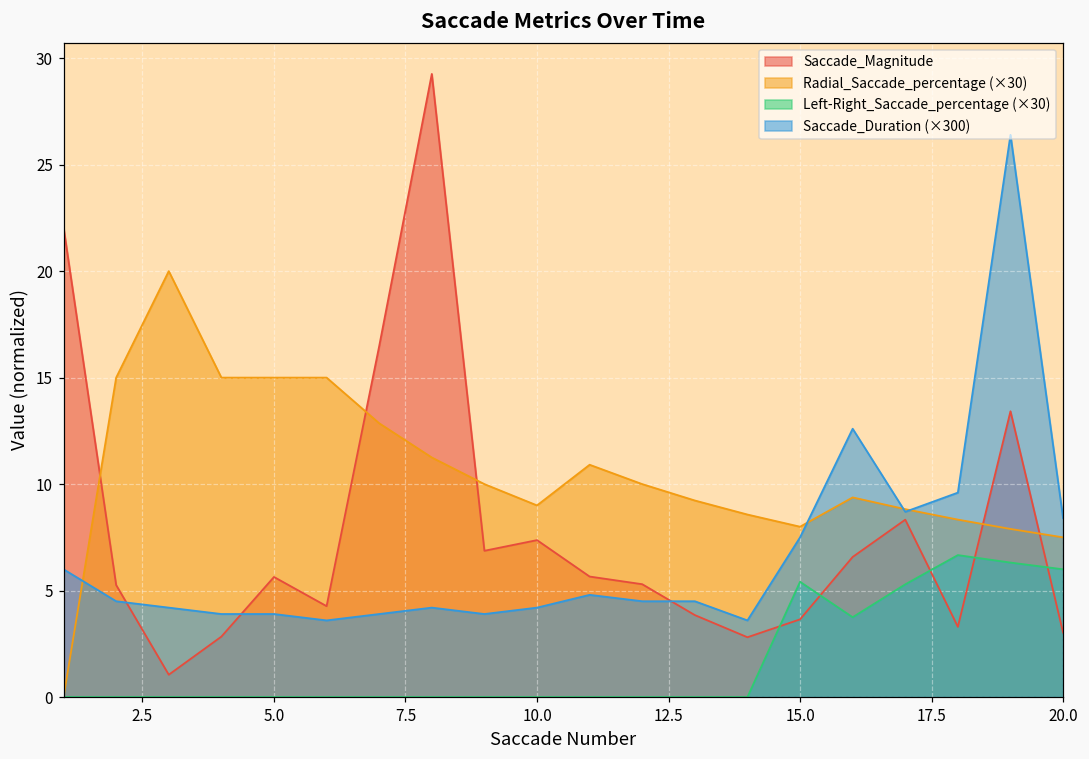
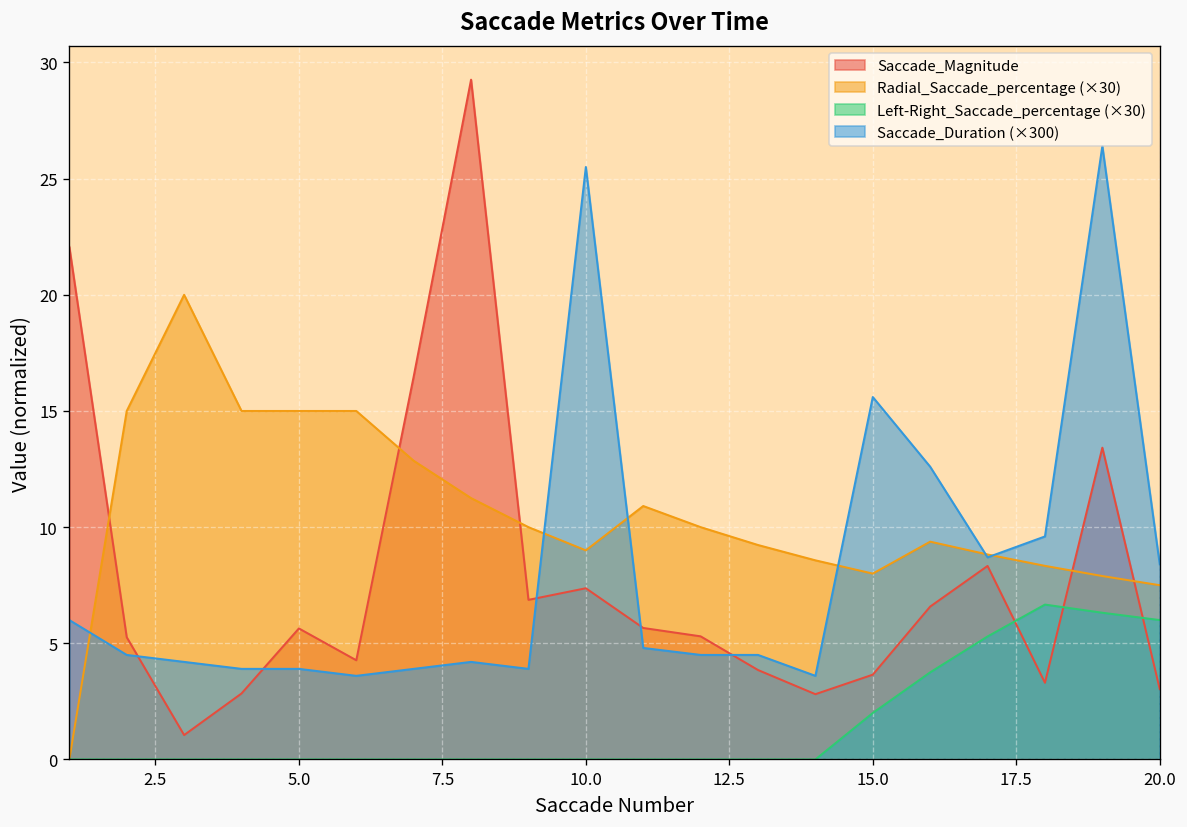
Saccade_Duration (×300), 10.0: 4.2 -> 25.5
Left-Right_Saccade_percentage (×30), 15.0: 5.4 -> 2.0
Saccade_Duration (×300), 15.0: 7.5 -> 15.6
